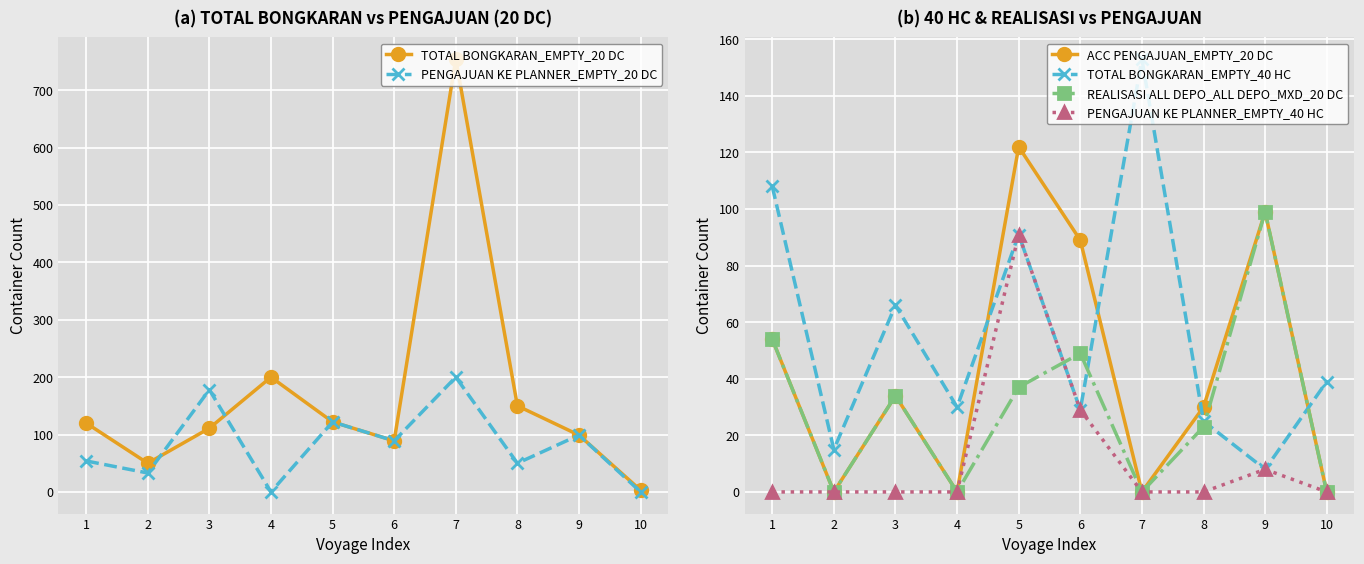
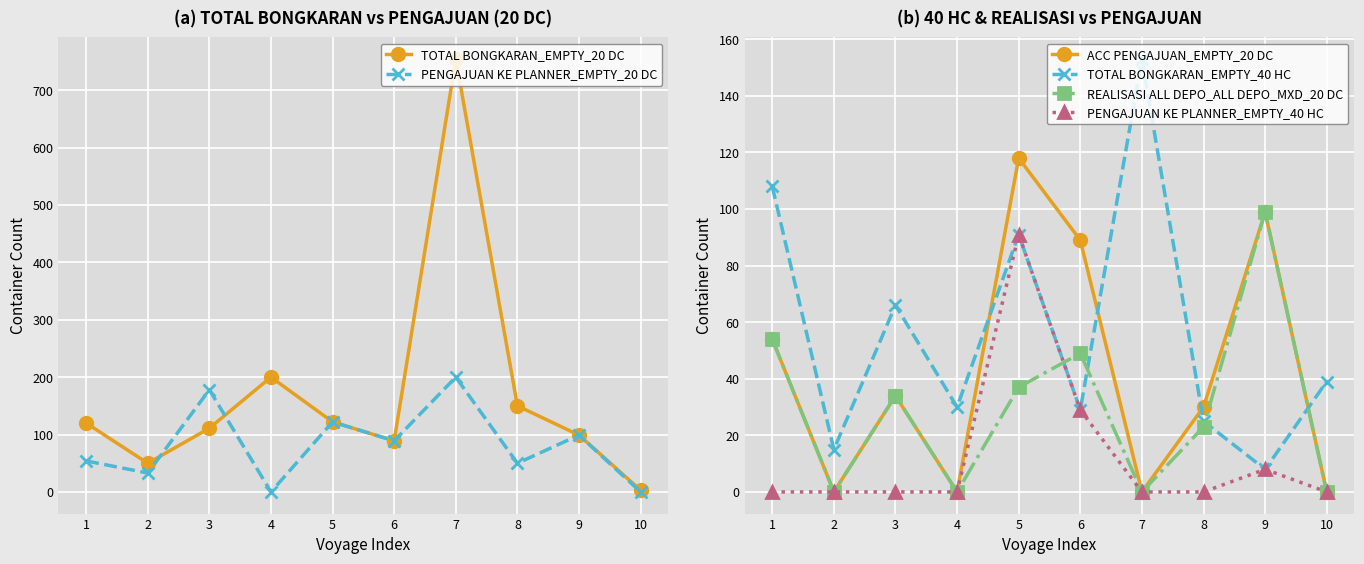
(b) 40 HC & REALISASI vs PENGAJUAN, ACC PENGAJUAN_EMPTY_20 DC, 5: 122 -> 118
